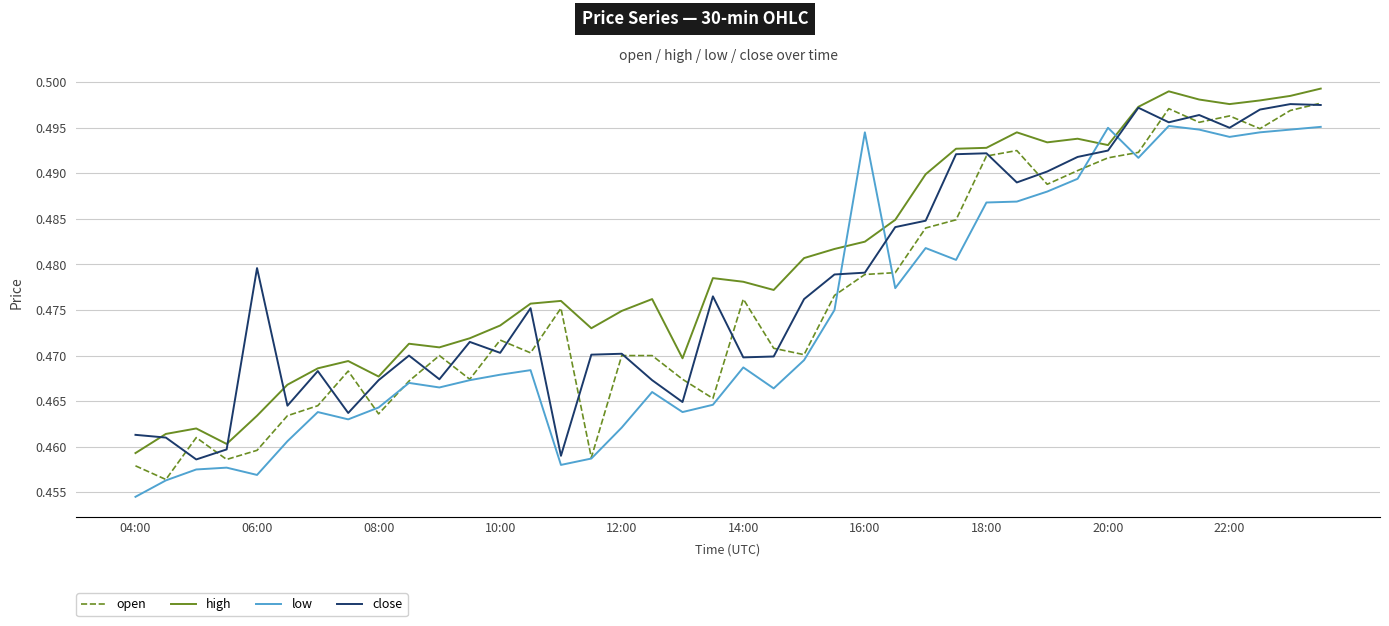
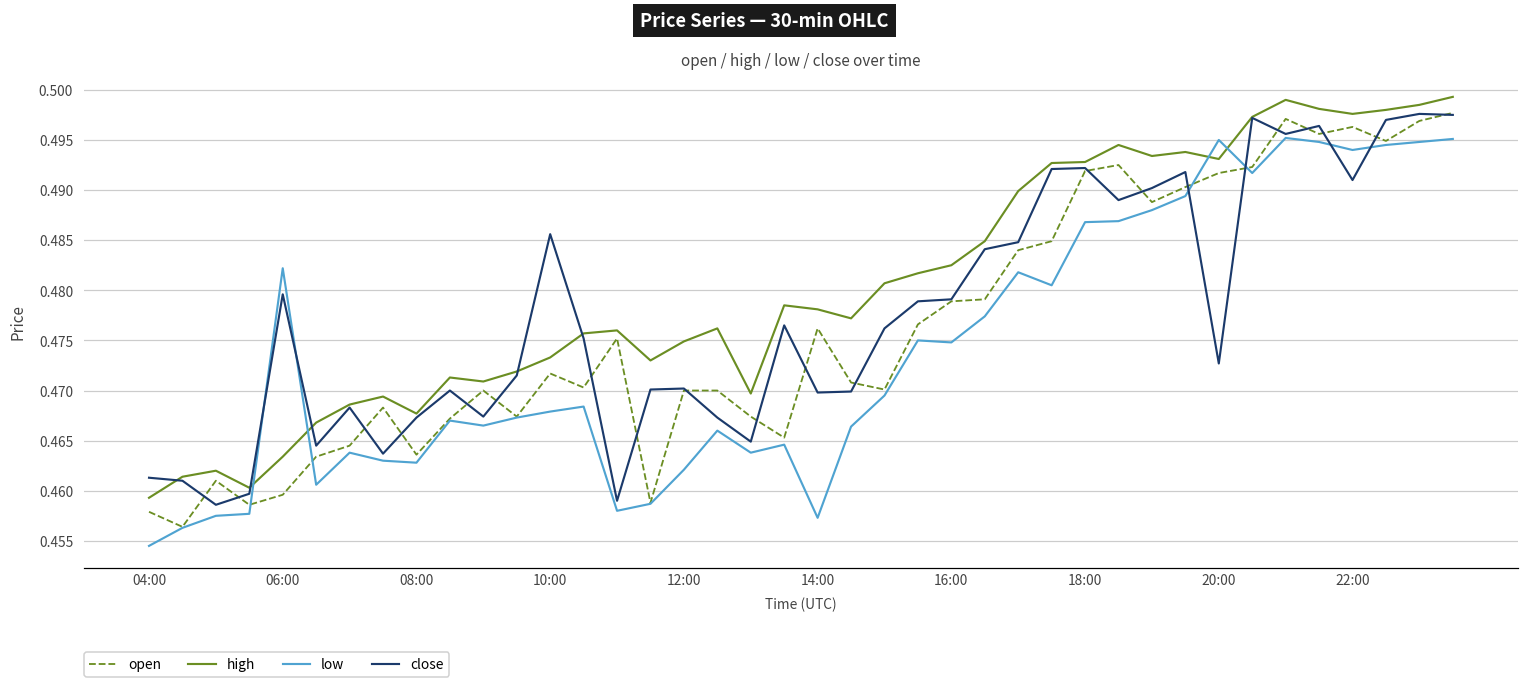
low, 06:00: 0.457 -> 0.482
low, 08:00: 0.464 -> 0.463
close, 10:00: 0.470 -> 0.486
low, 14:00: 0.469 -> 0.457
low, 16:00: 0.495 -> 0.475
close, 20:00: 0.493 -> 0.473
close, 22:00: 0.495 -> 0.491
